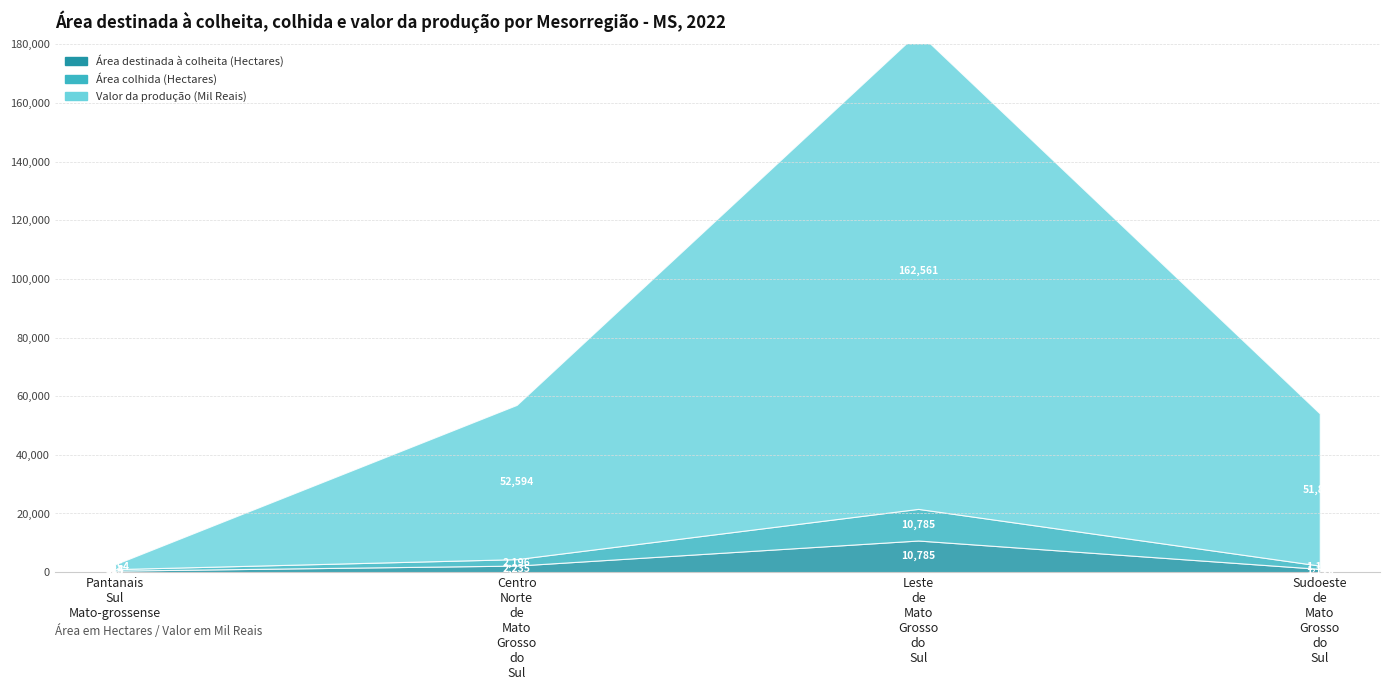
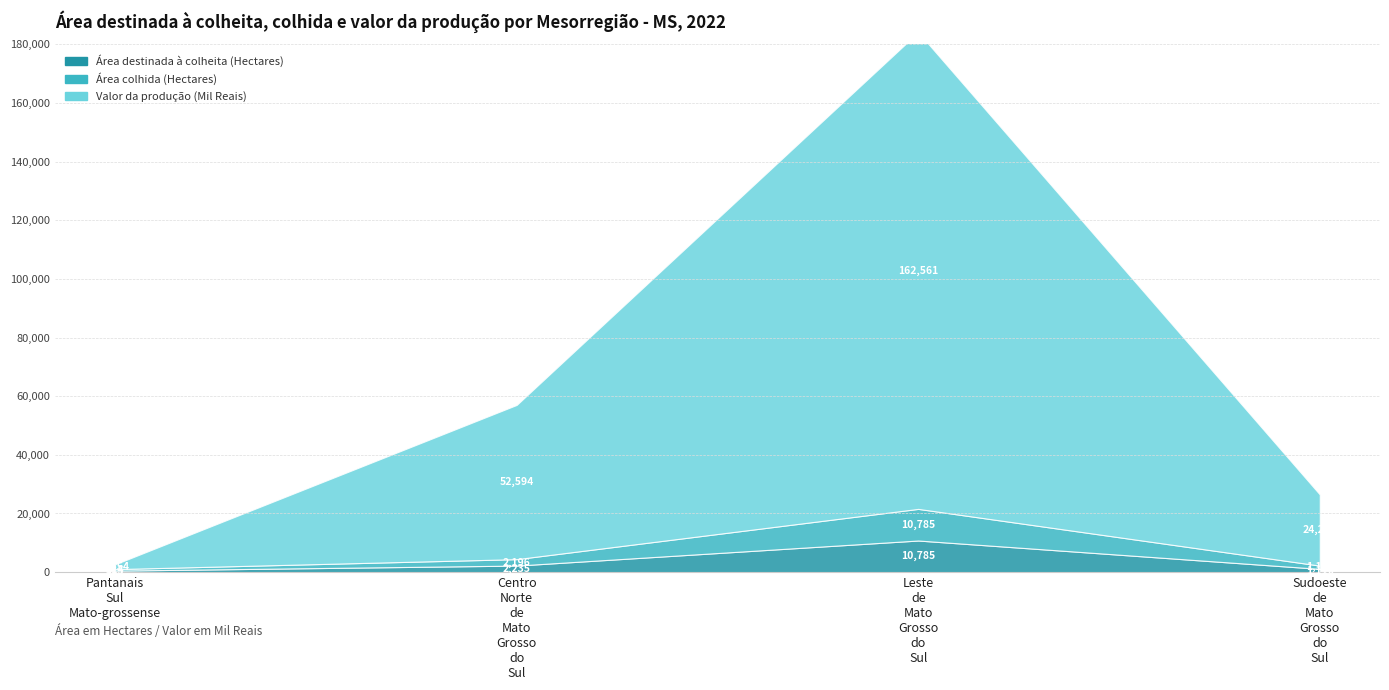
Valor da produção (Mil Reais), Sudoeste de Mato Grosso do Sul: 52,000 -> 24,000
